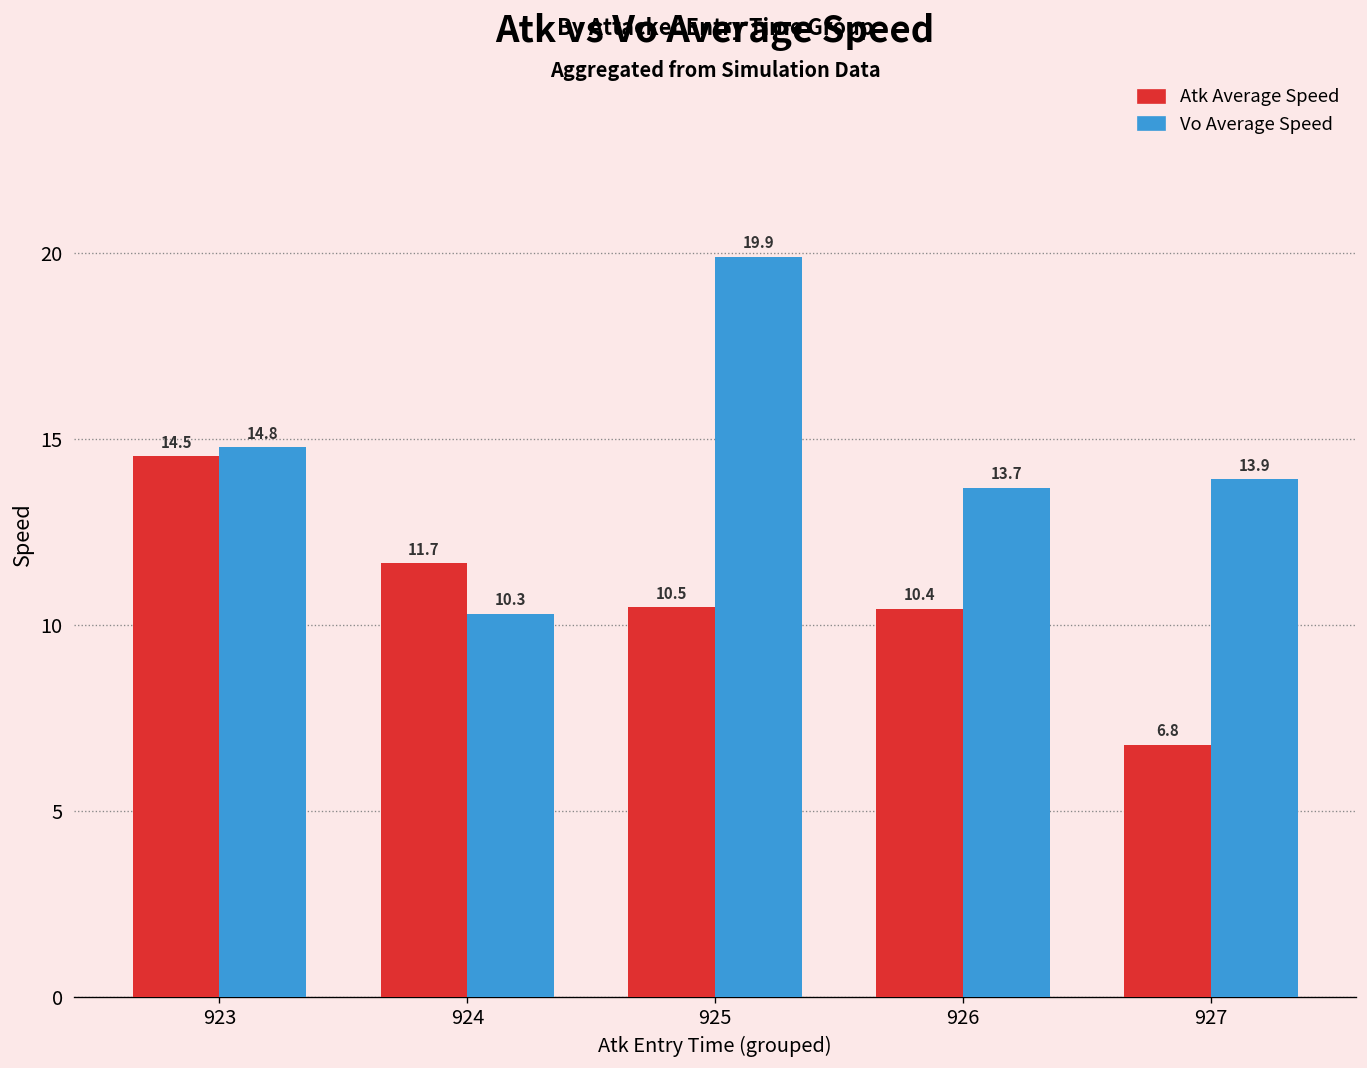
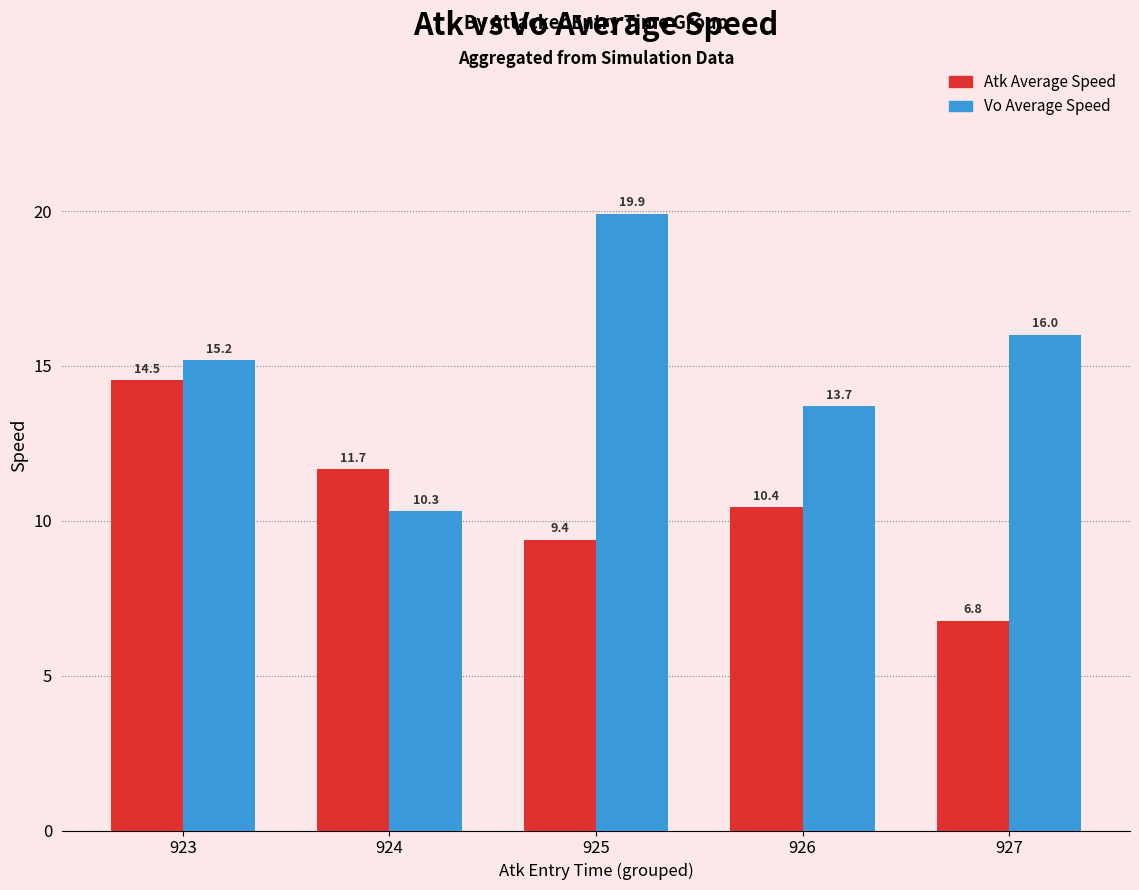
Vo Average Speed, 923: 14.8 -> 15.2
Atk Average Speed, 925: 10.5 -> 9.4
Vo Average Speed, 927: 13.9 -> 16.0
